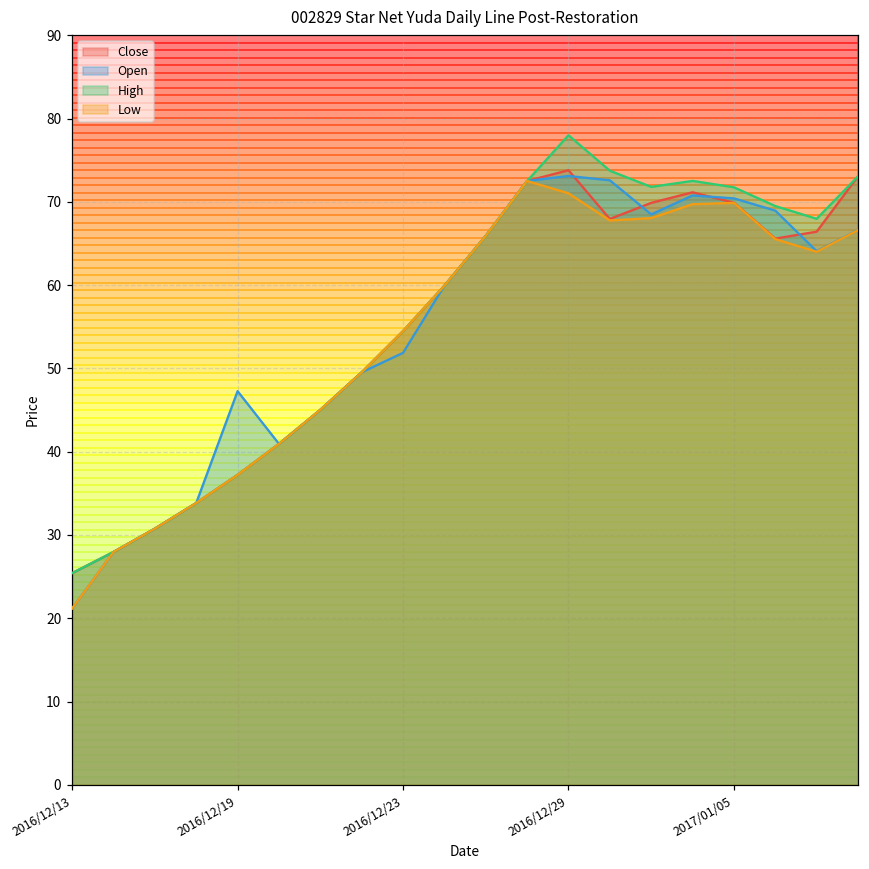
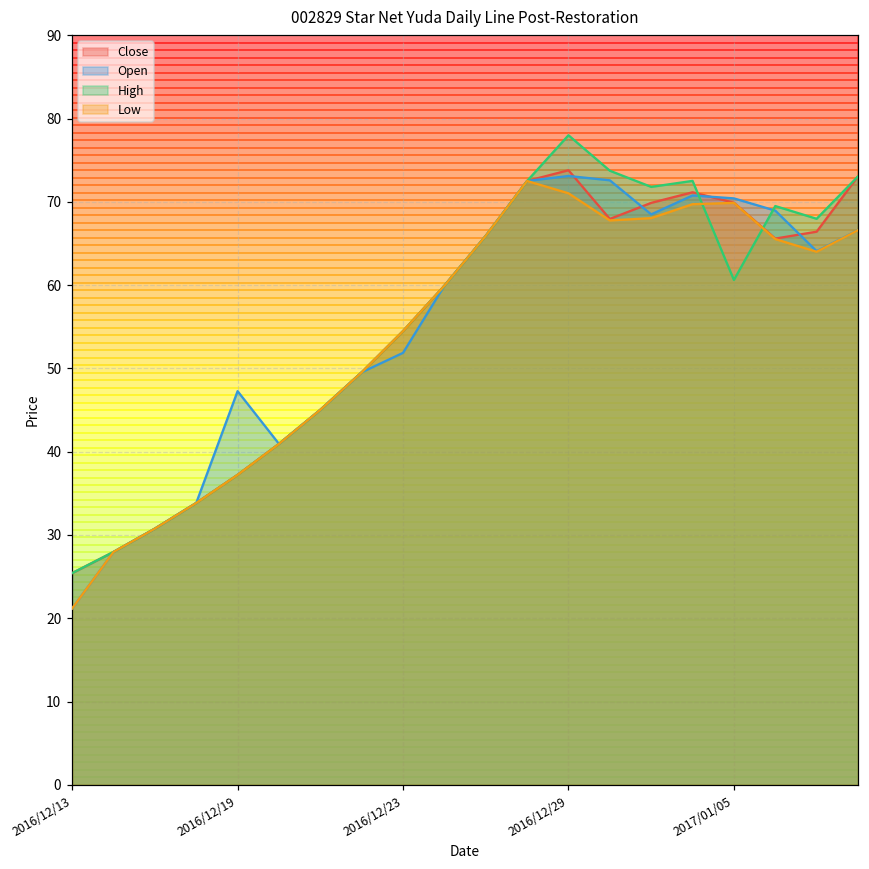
High, 2017/01/05: 72 -> 61
